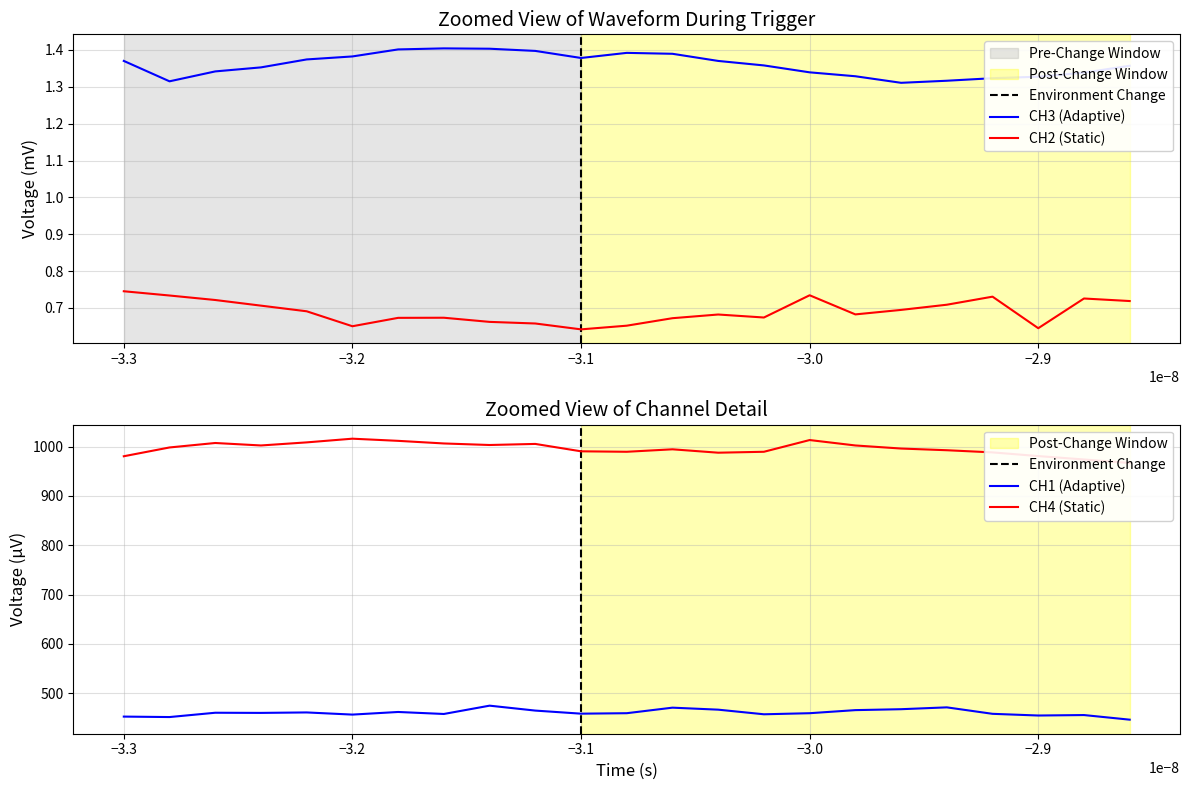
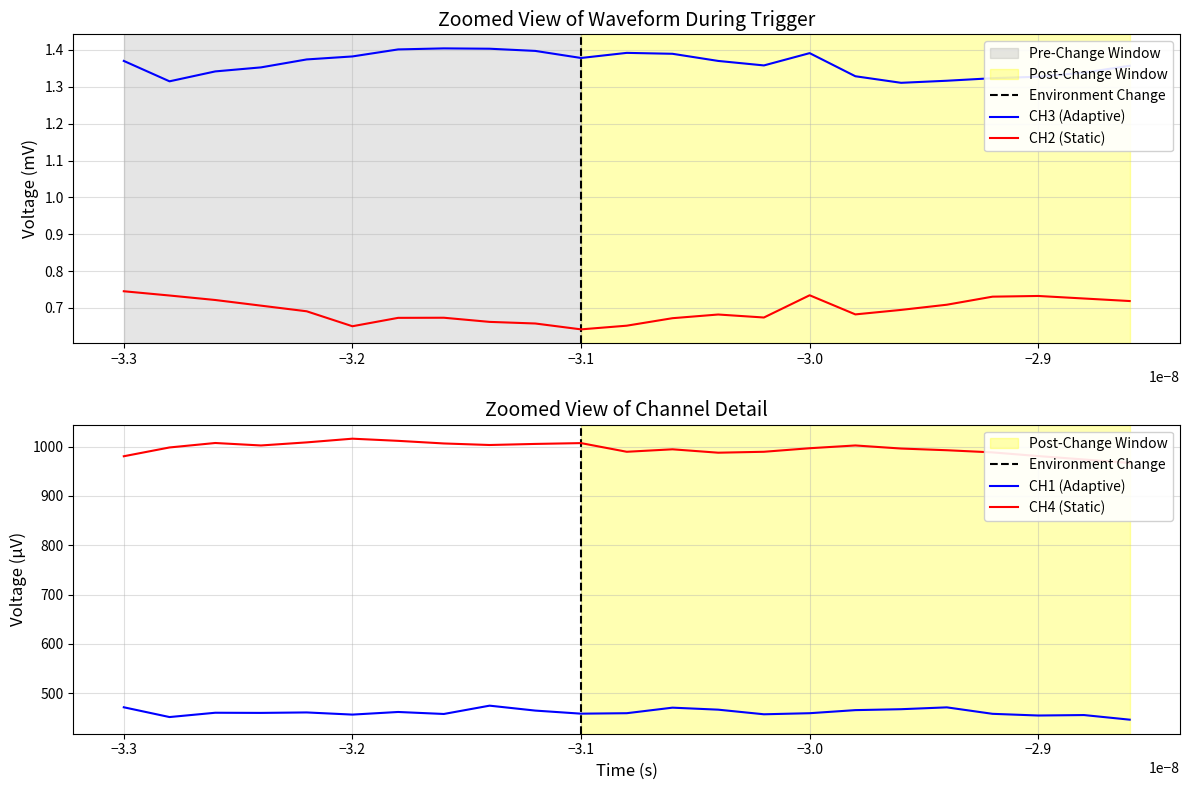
Zoomed View of Waveform During Trigger, CH3 (Adaptive), −3.0: 1.34 -> 1.39
Zoomed View of Waveform During Trigger, CH2 (Static), −2.9: 0.64 -> 0.73
Zoomed View of Channel Detail, CH1 (Adaptive), −3.3: 450 -> 470
Zoomed View of Channel Detail, CH4 (Static), −3.1: 990 -> 1010
Zoomed View of Channel Detail, CH4 (Static), −3.0: 1010 -> 1000
